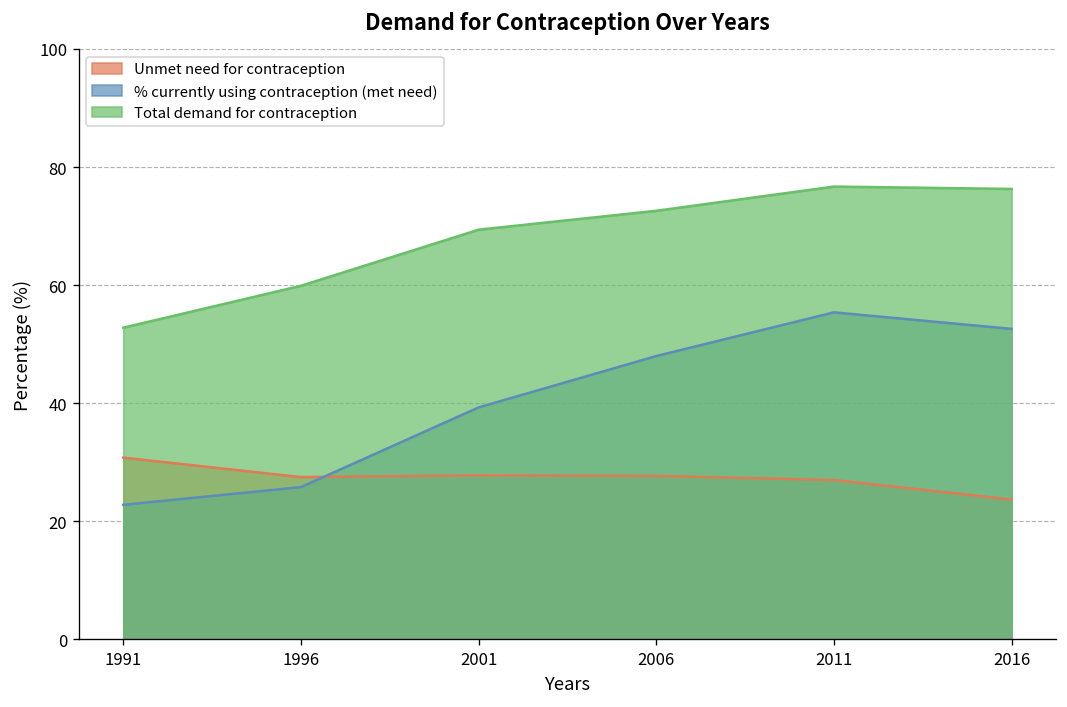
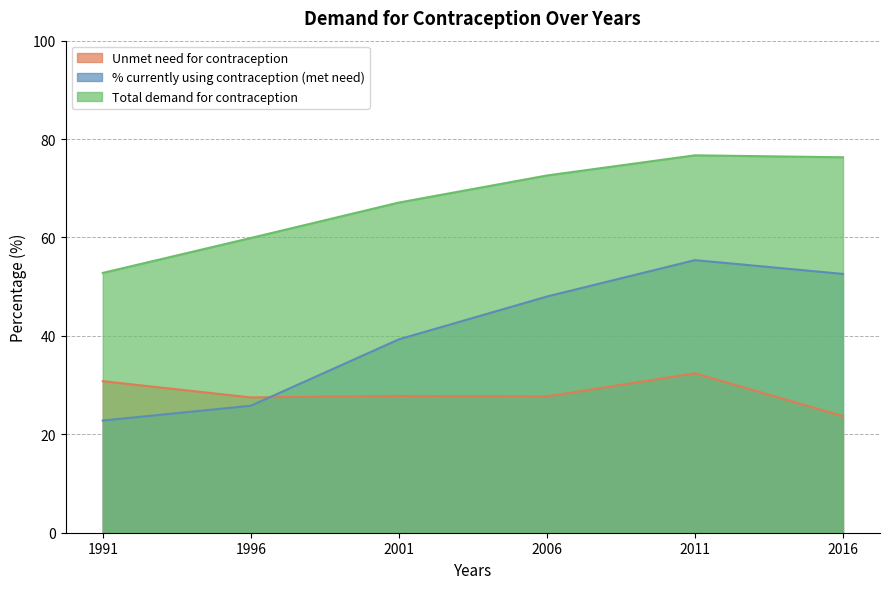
Total demand for contraception, 2001: 69 -> 67
Unmet need for contraception, 2011: 27 -> 32
